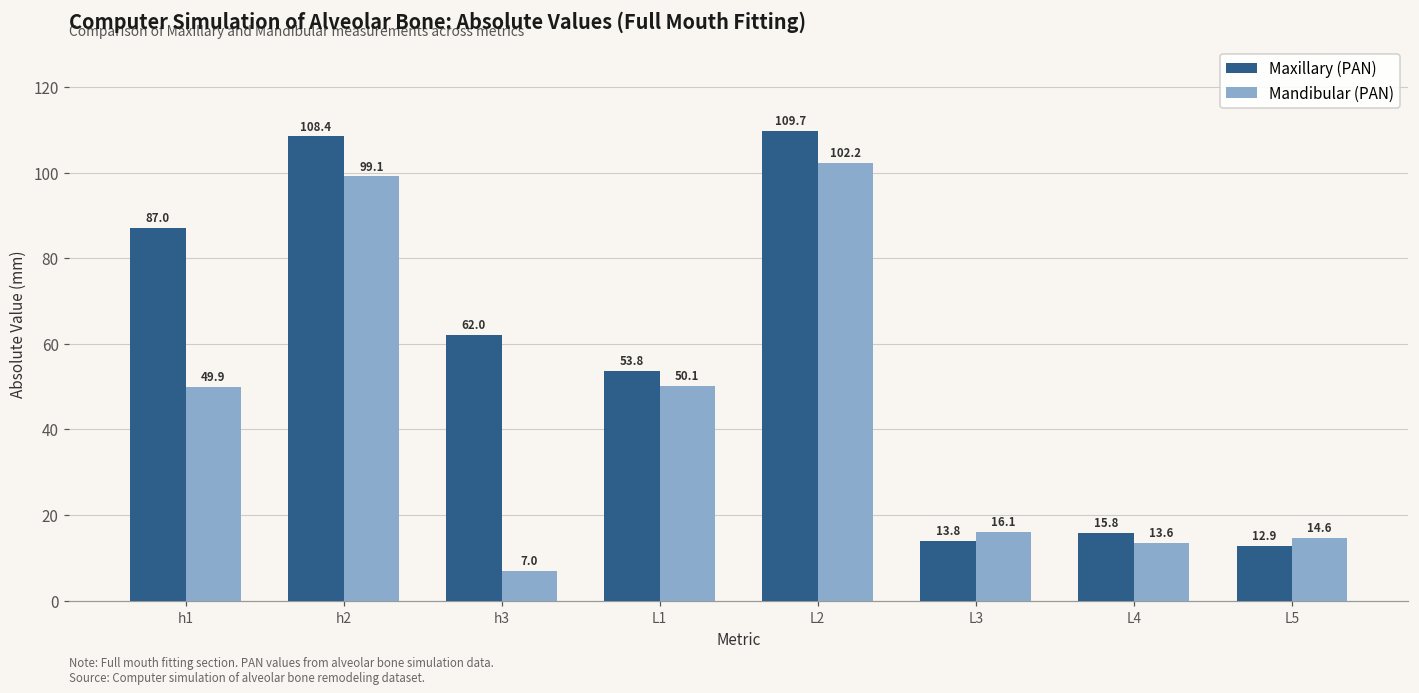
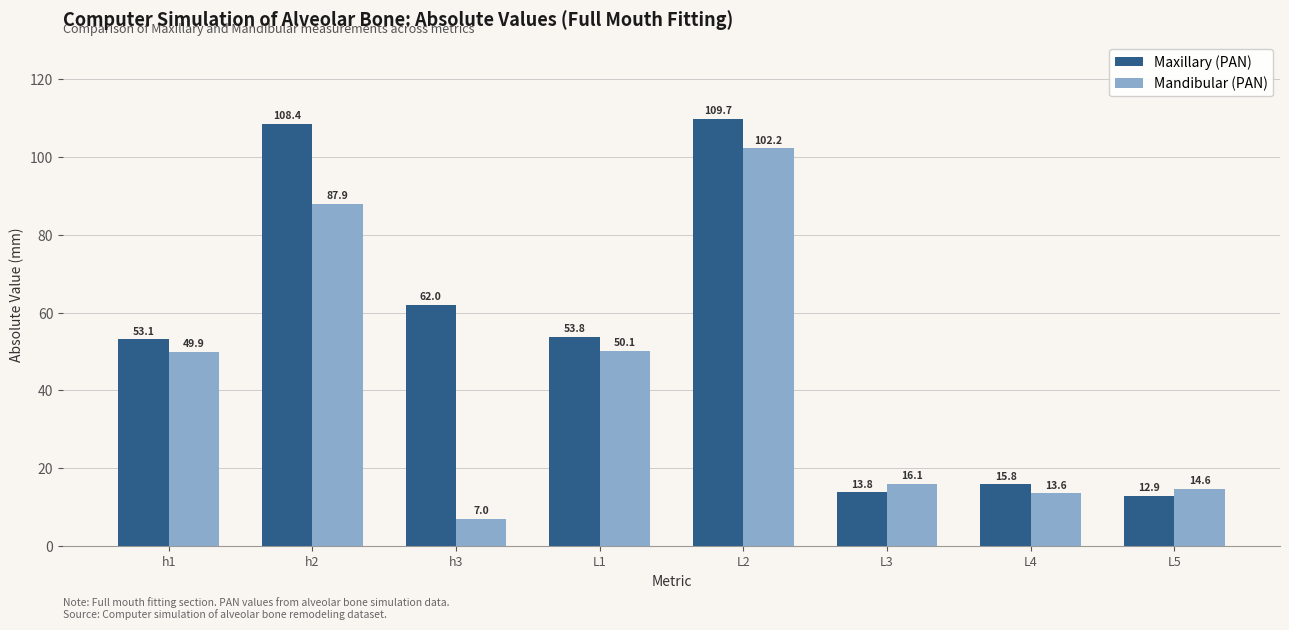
Maxillary (PAN), h1: 87.0 -> 53.1
Mandibular (PAN), h2: 99.1 -> 87.9
